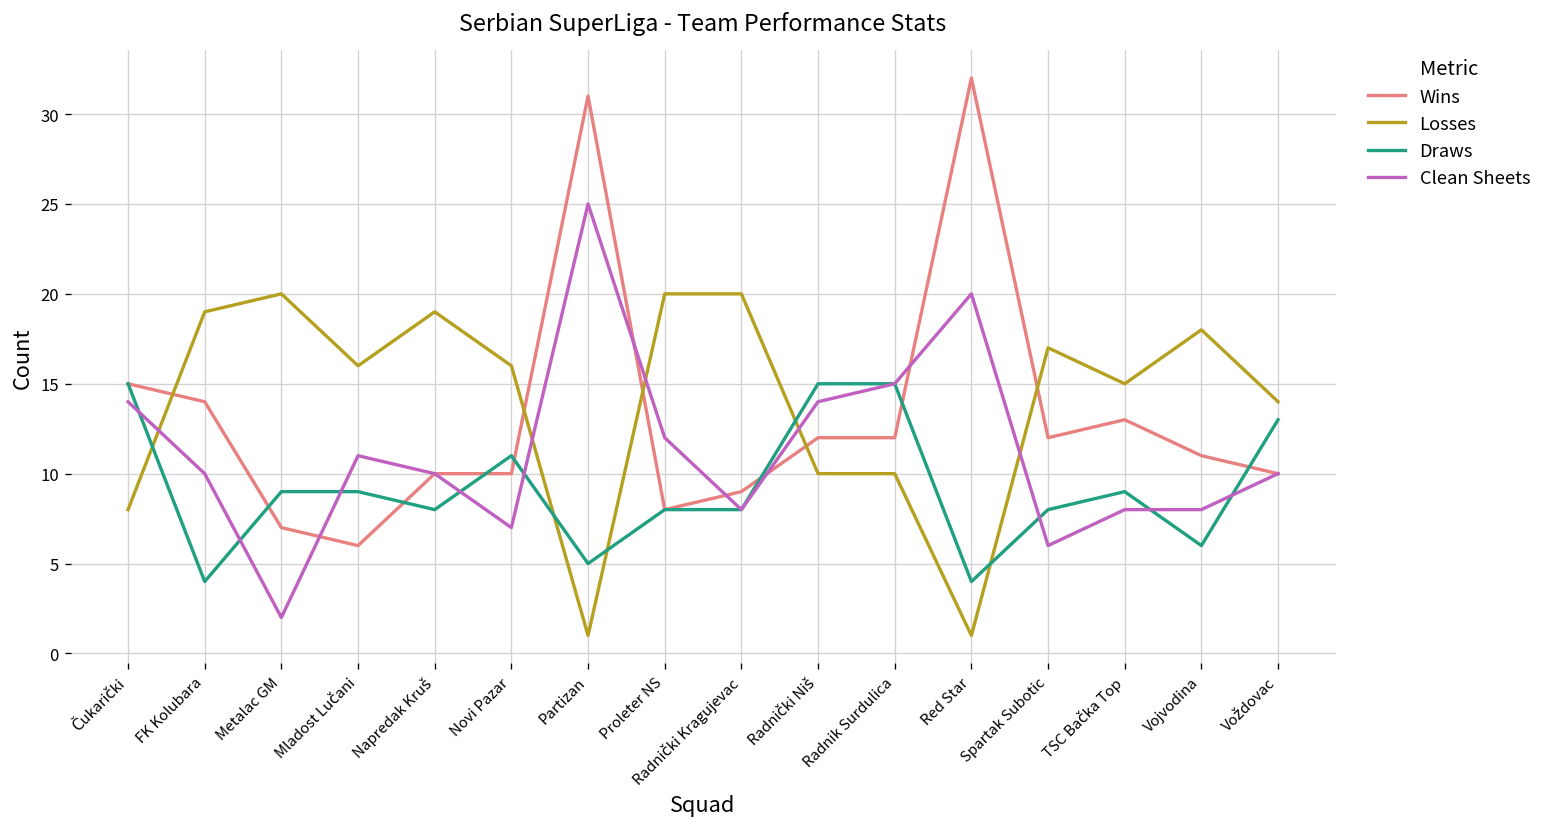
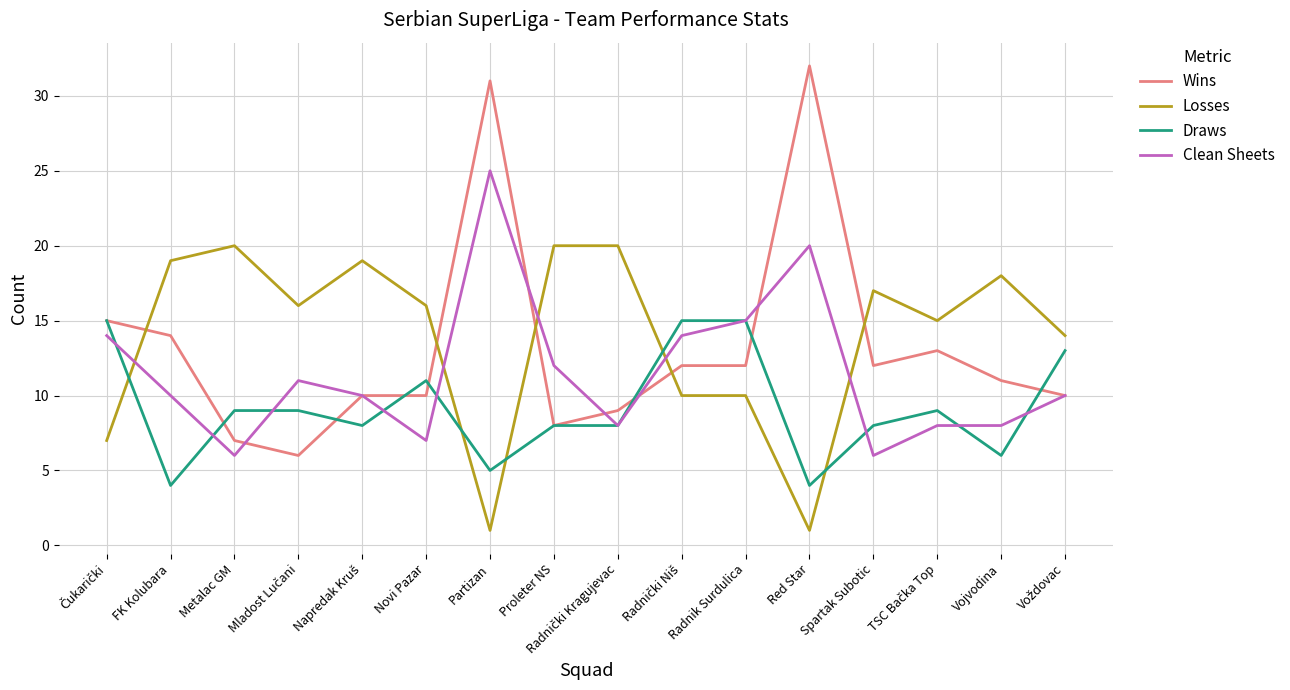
Losses, Čukarički: 8 -> 7
Clean Sheets, Metalac GM: 2 -> 6
